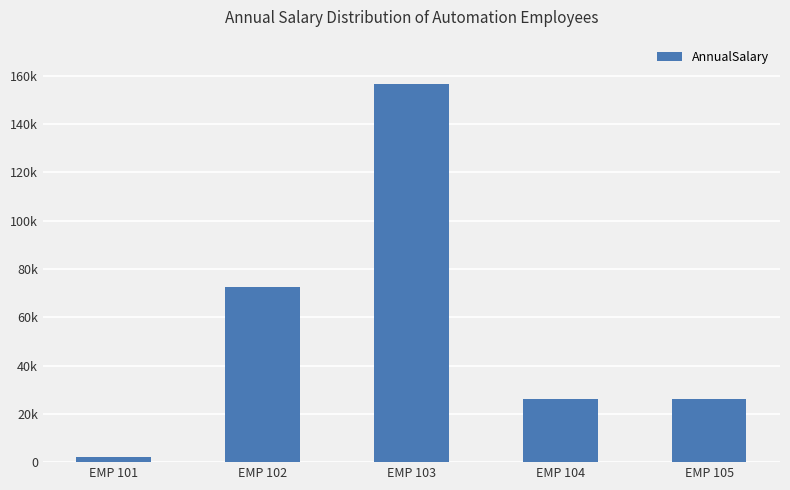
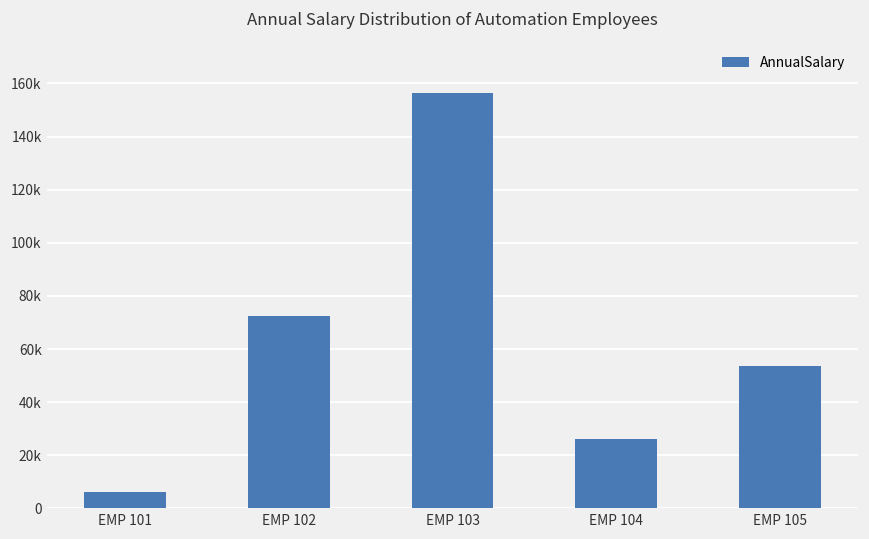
EMP 101: 2000 -> 6000
EMP 105: 26000 -> 53000
